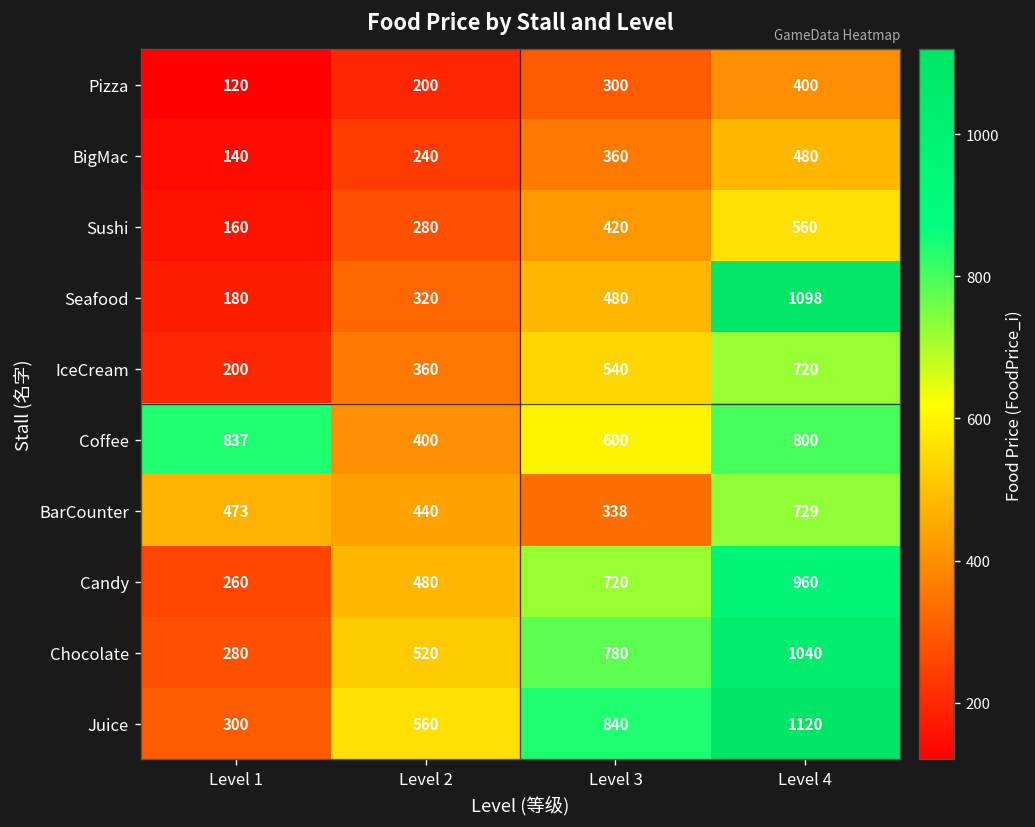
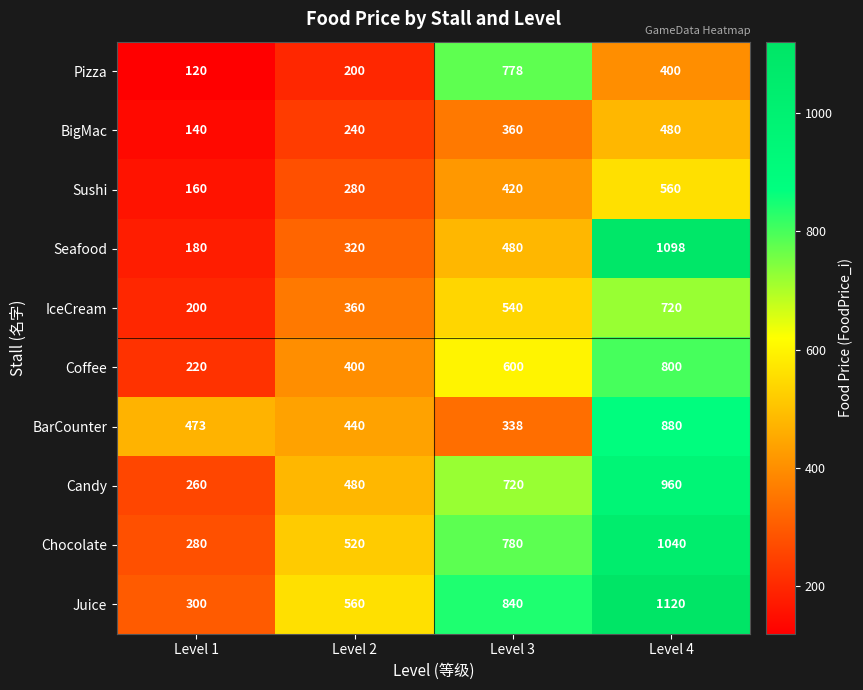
Pizza, Level 3: 300 -> 778
Coffee, Level 1: 837 -> 220
BarCounter, Level 4: 729 -> 880
